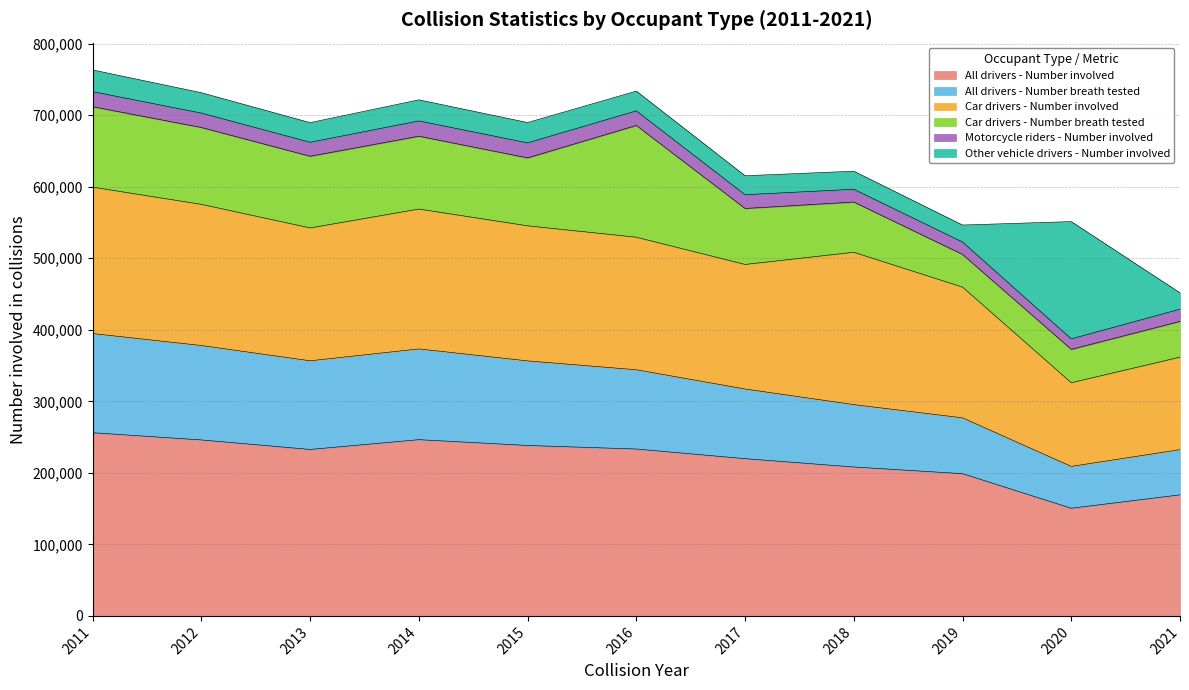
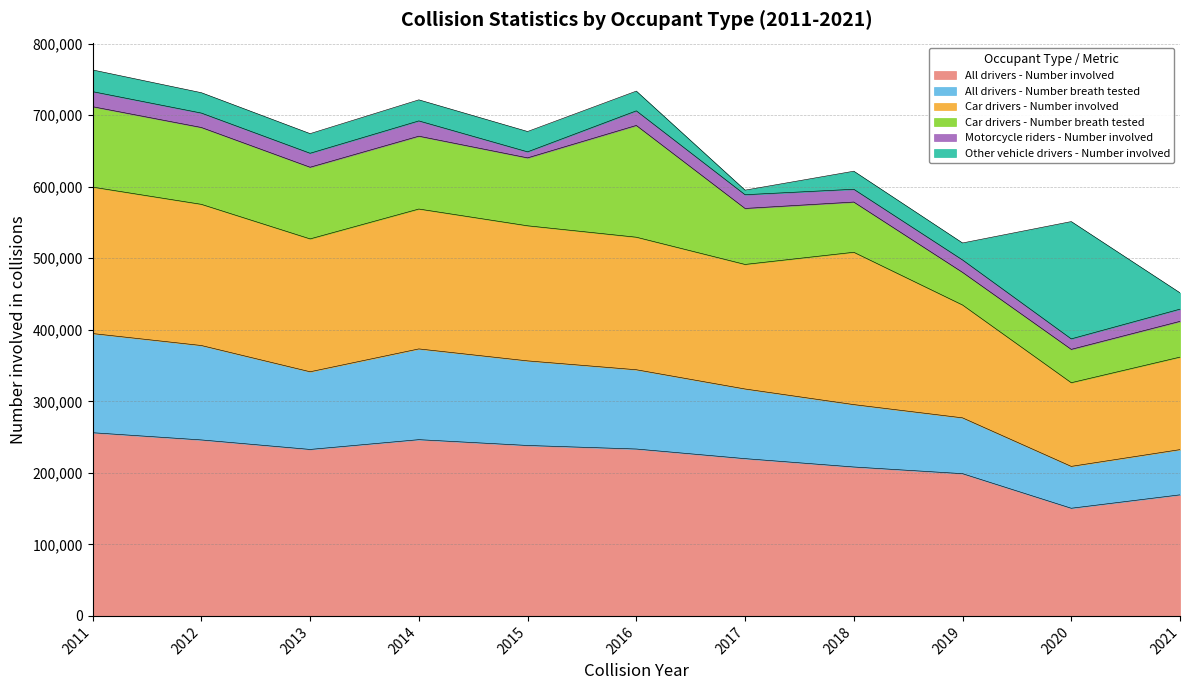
All drivers - Number breath tested, 2013: 120,000 -> 110,000
Motorcycle riders - Number involved, 2015: 20,000 -> 10,000
Other vehicle drivers - Number involved, 2017: 30,000 -> 10,000
Car drivers - Number involved, 2019: 180,000 -> 160,000
